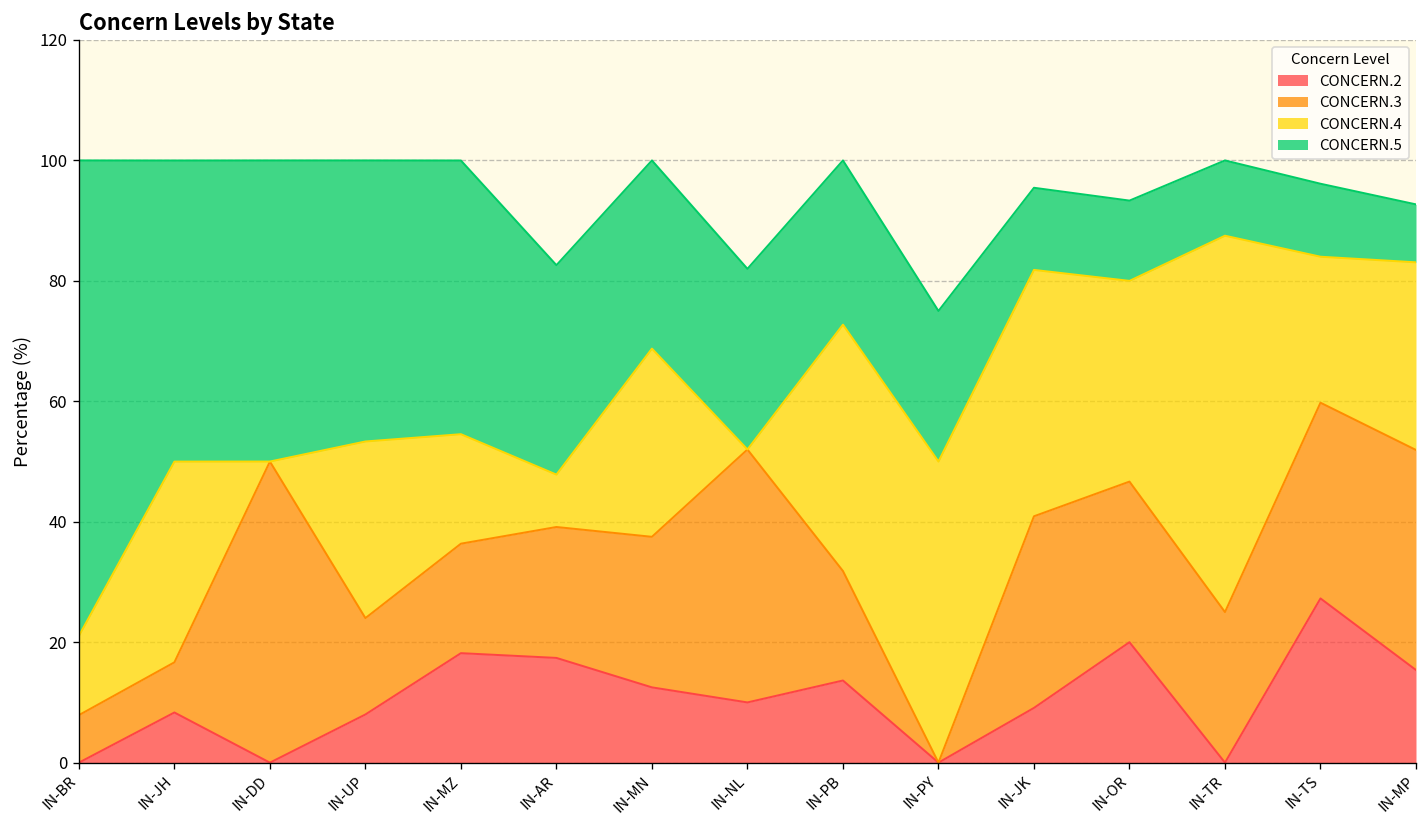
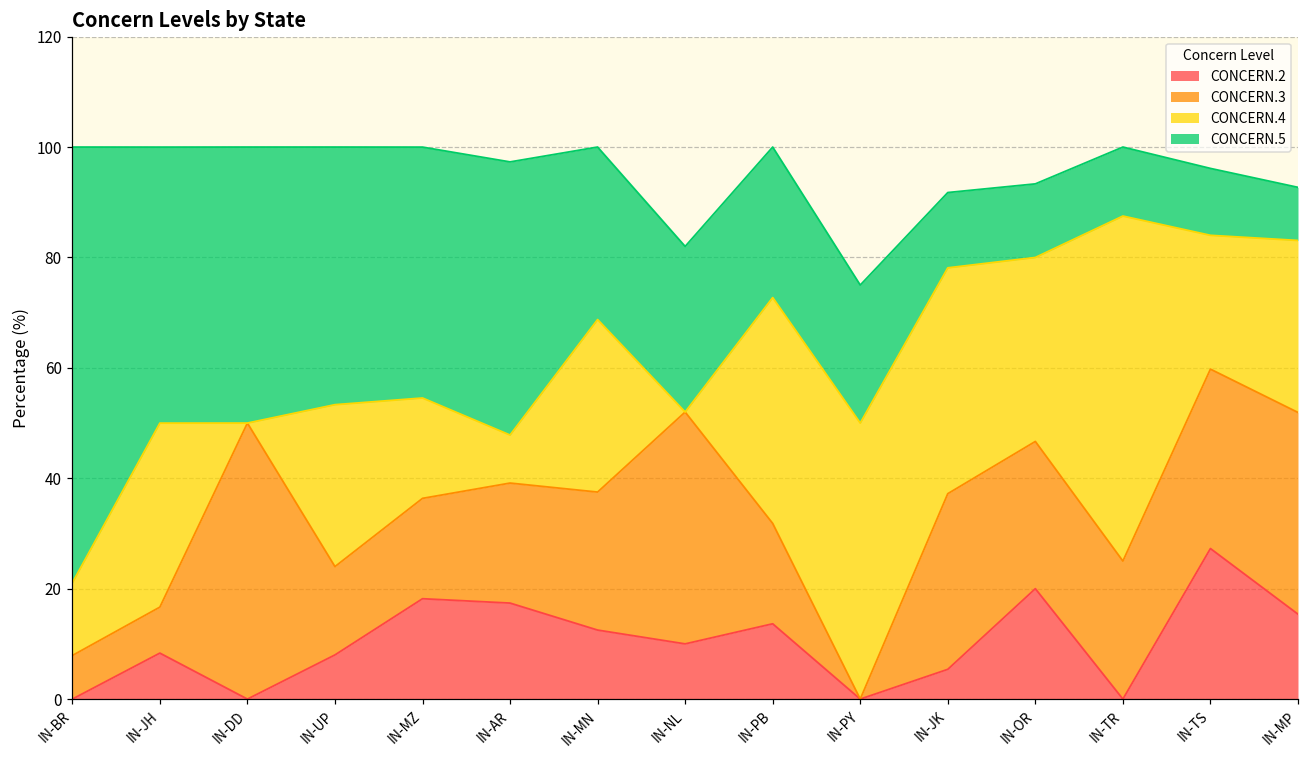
CONCERN.5, IN-AR: 35 -> 49
CONCERN.2, IN-JK: 9 -> 5
